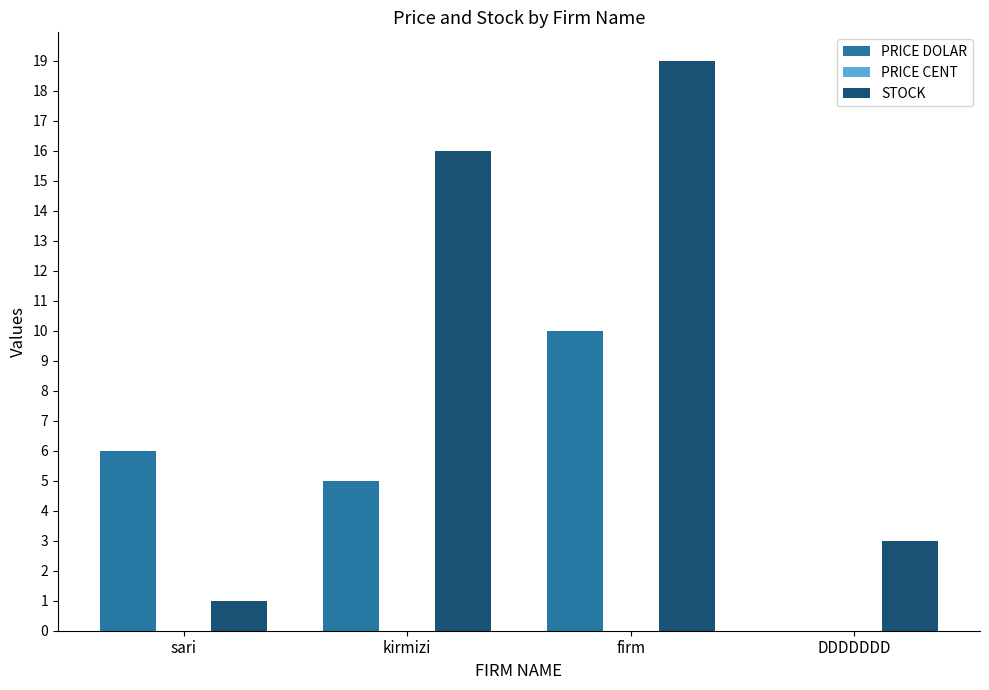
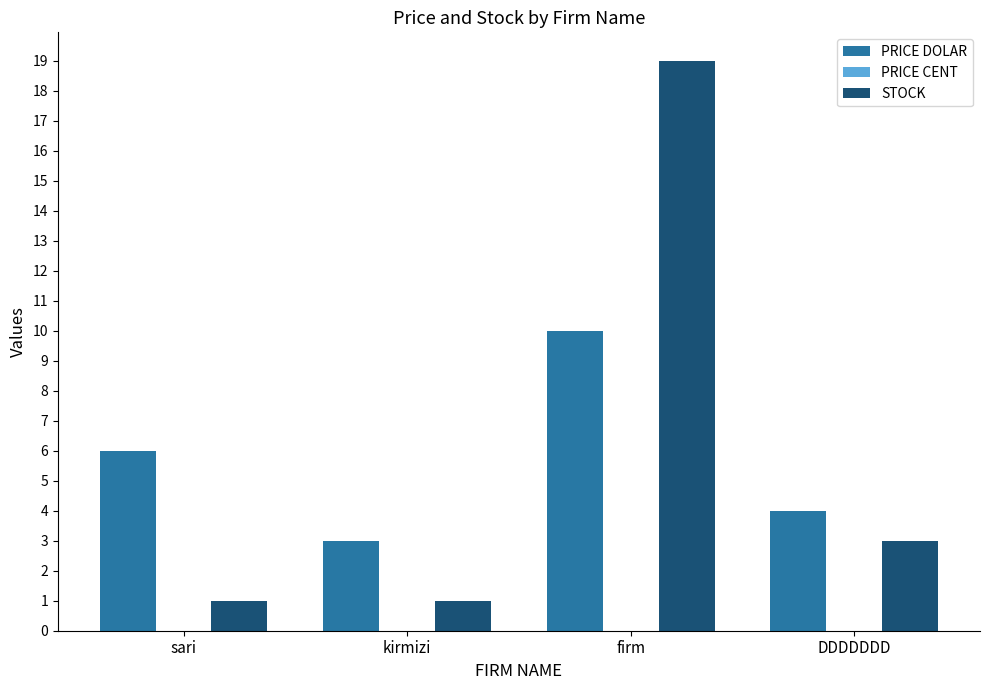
PRICE DOLAR, kirmizi: 5 -> 3
STOCK, kirmizi: 16 -> 1
PRICE DOLAR, DDDDDDD: 0 -> 4
